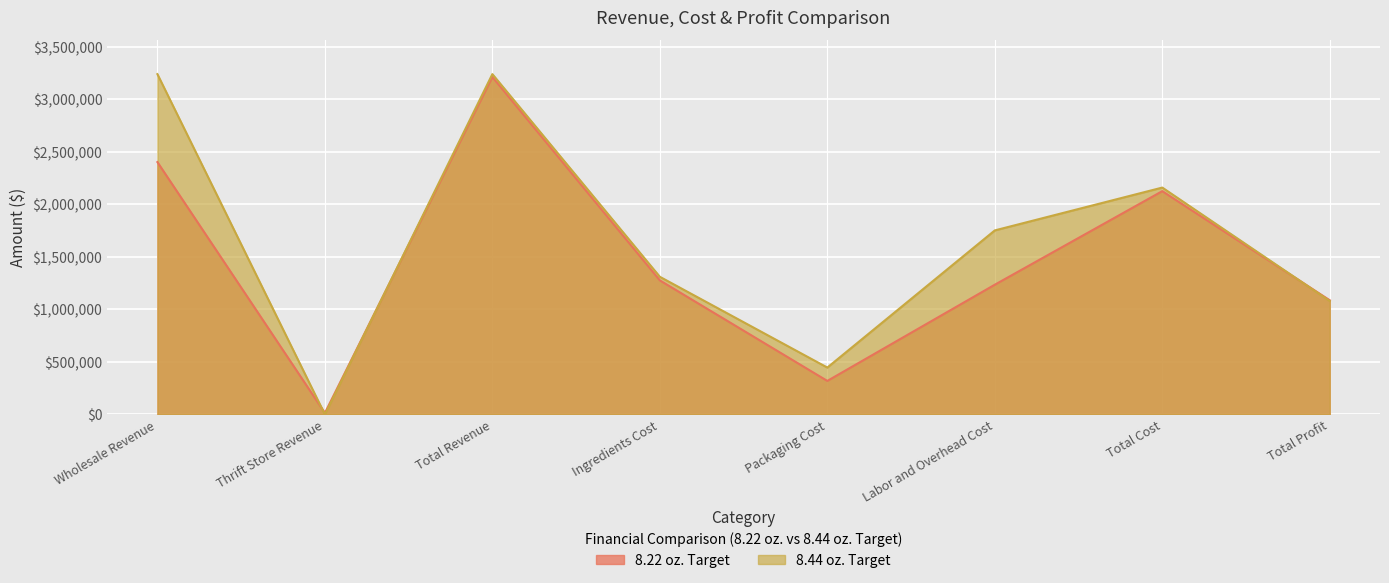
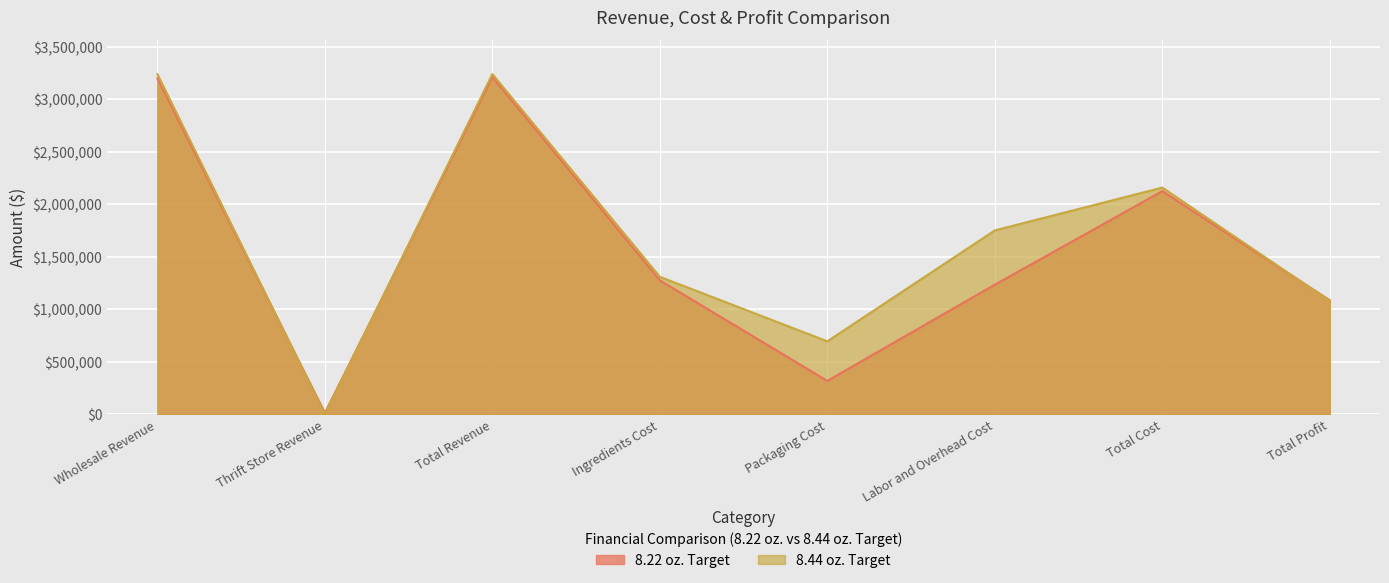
8.22 oz. Target, Wholesale Revenue: $2,400,000 -> $3,200,000
8.44 oz. Target, Packaging Cost: $450,000 -> $700,000
